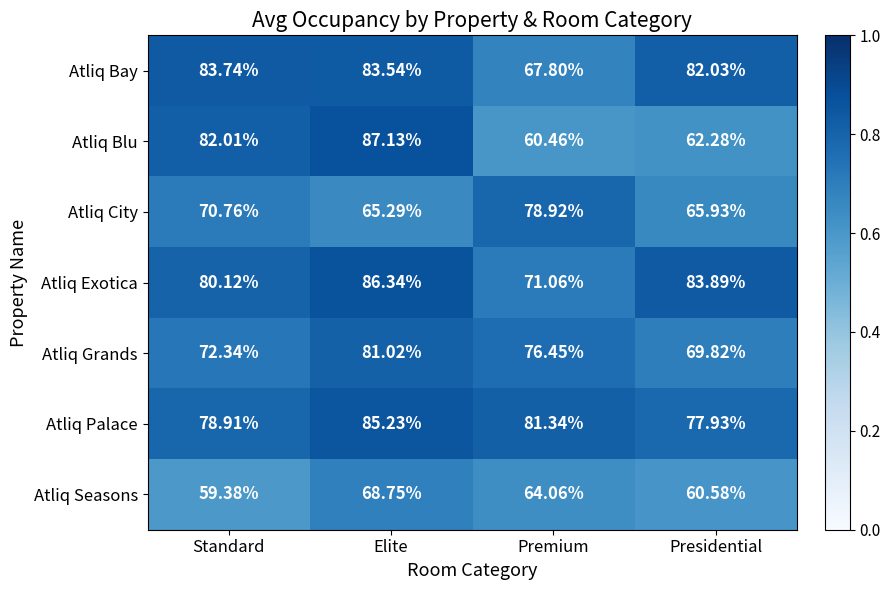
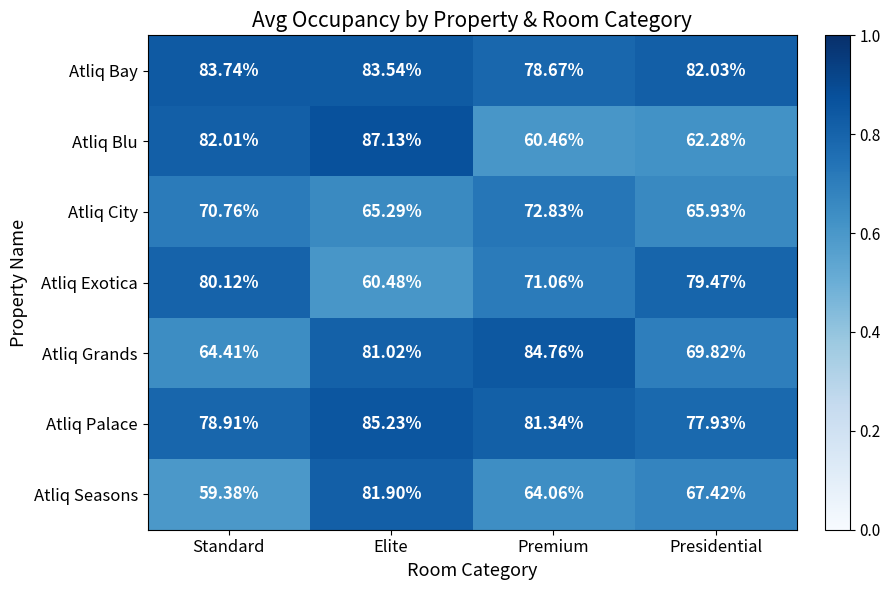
Atliq Bay, Premium: 67.80% -> 78.67%
Atliq City, Premium: 78.92% -> 72.83%
Atliq Exotica, Elite: 86.34% -> 60.48%
Atliq Exotica, Presidential: 83.89% -> 79.47%
Atliq Grands, Standard: 72.34% -> 64.41%
Atliq Grands, Premium: 76.45% -> 84.76%
Atliq Seasons, Elite: 68.75% -> 81.90%
Atliq Seasons, Presidential: 60.58% -> 67.42%
